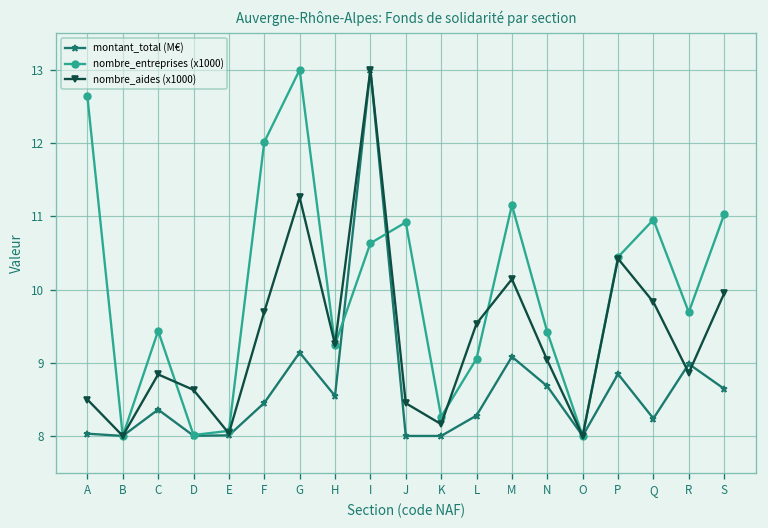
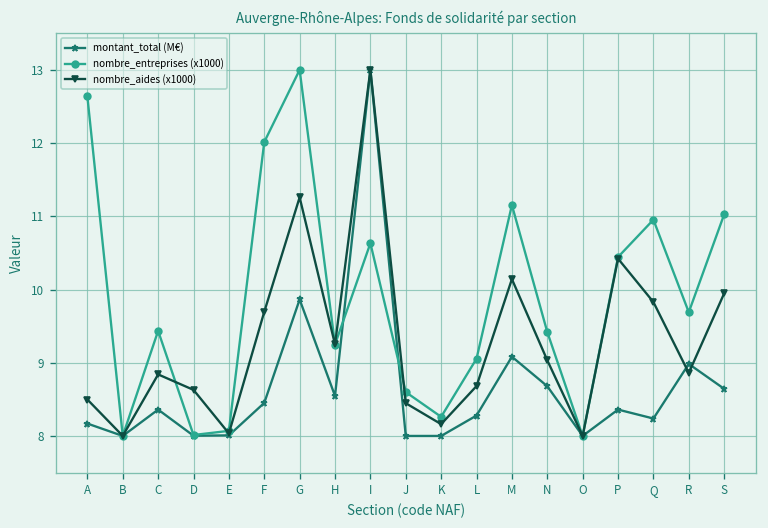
montant_total (M€), A: 8.0 -> 8.2
montant_total (M€), G: 9.1 -> 9.9
nombre_entreprises (x1000), J: 10.9 -> 8.6
nombre_aides (x1000), L: 9.5 -> 8.7
montant_total (M€), P: 8.8 -> 8.4
